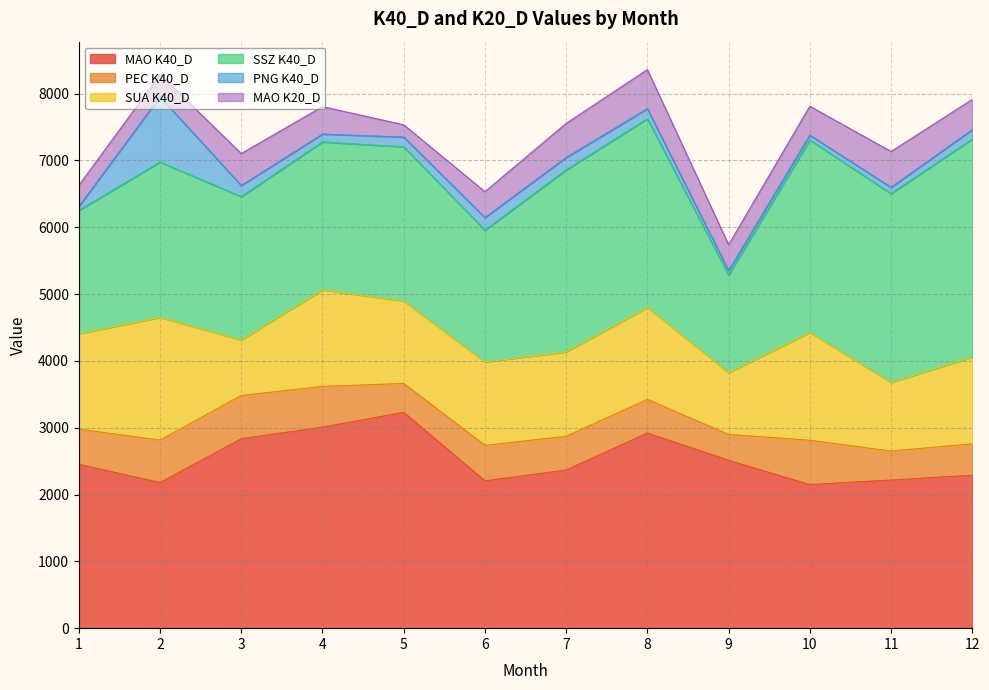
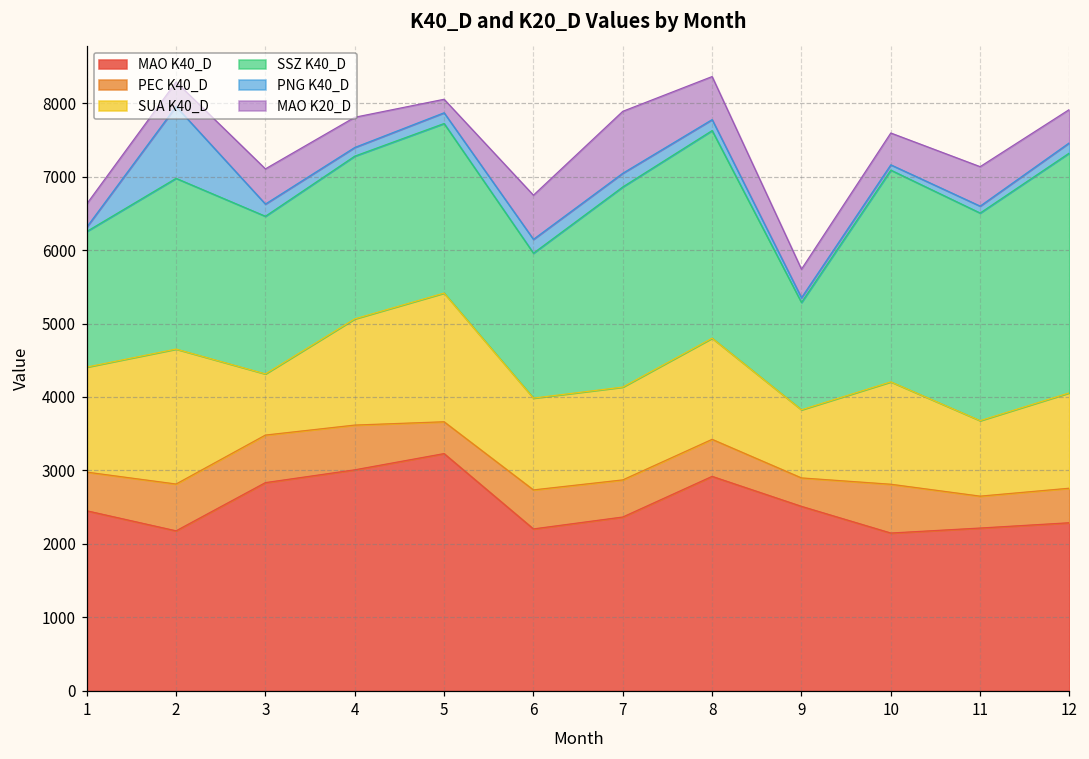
SUA K40_D, 5: 1200 -> 1800
MAO K20_D, 6: 400 -> 600
MAO K20_D, 7: 500 -> 800
SUA K40_D, 10: 1600 -> 1400
